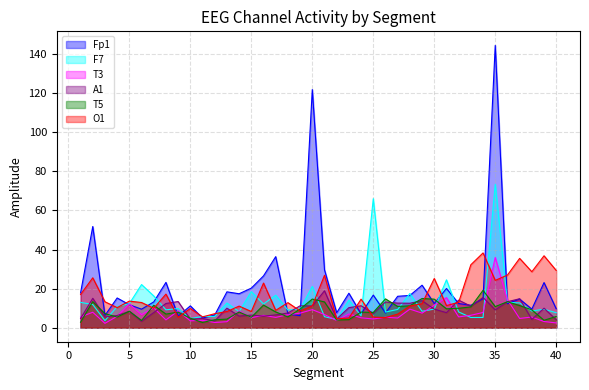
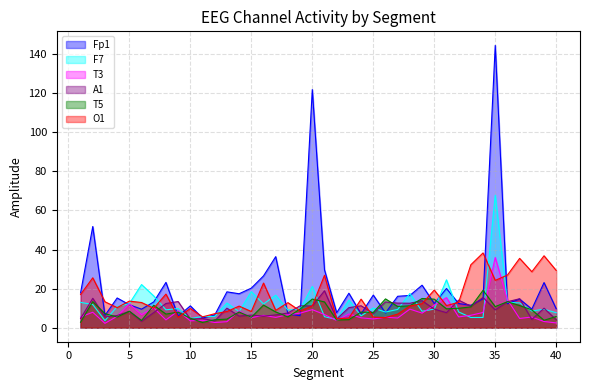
F7, 25: 66 -> 10
O1, 30: 25 -> 19
F7, 35: 73 -> 68
